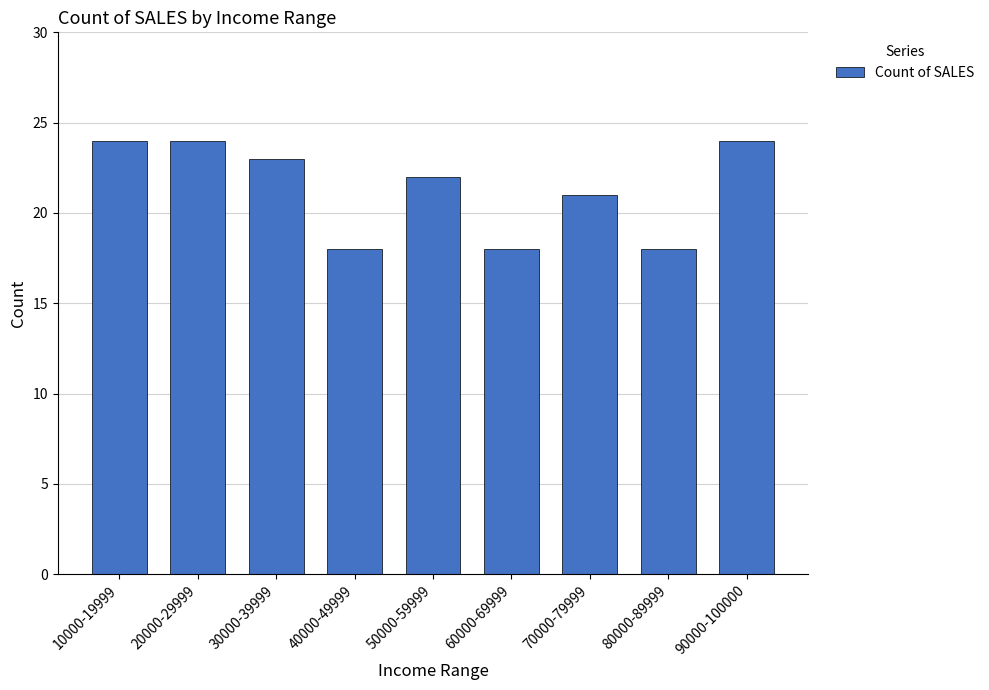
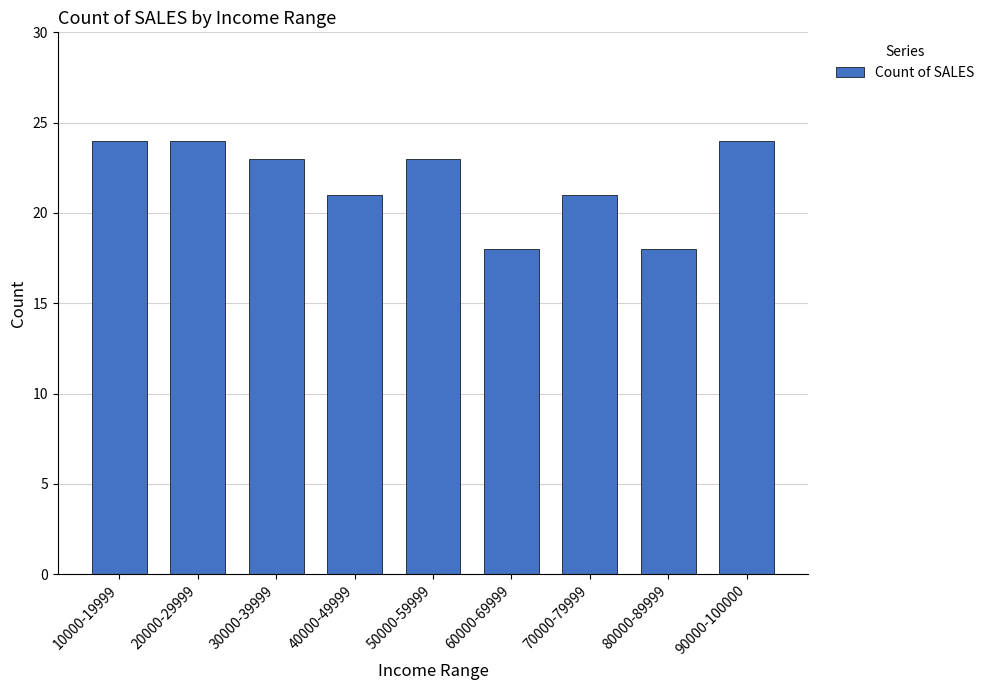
40000-49999: 18 -> 21
50000-59999: 22 -> 23
